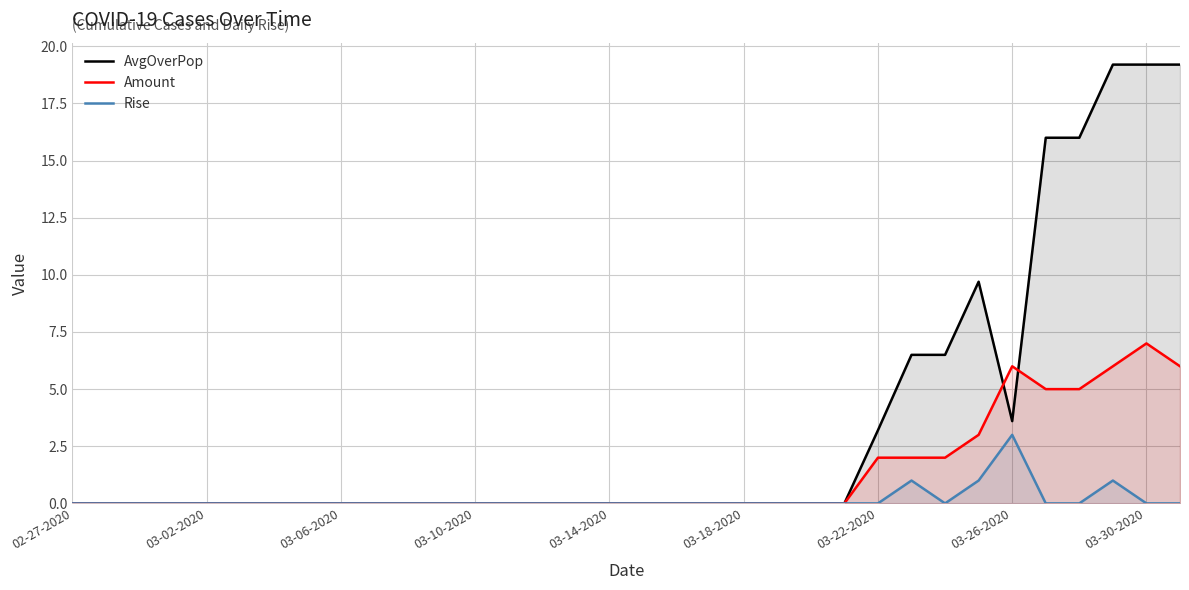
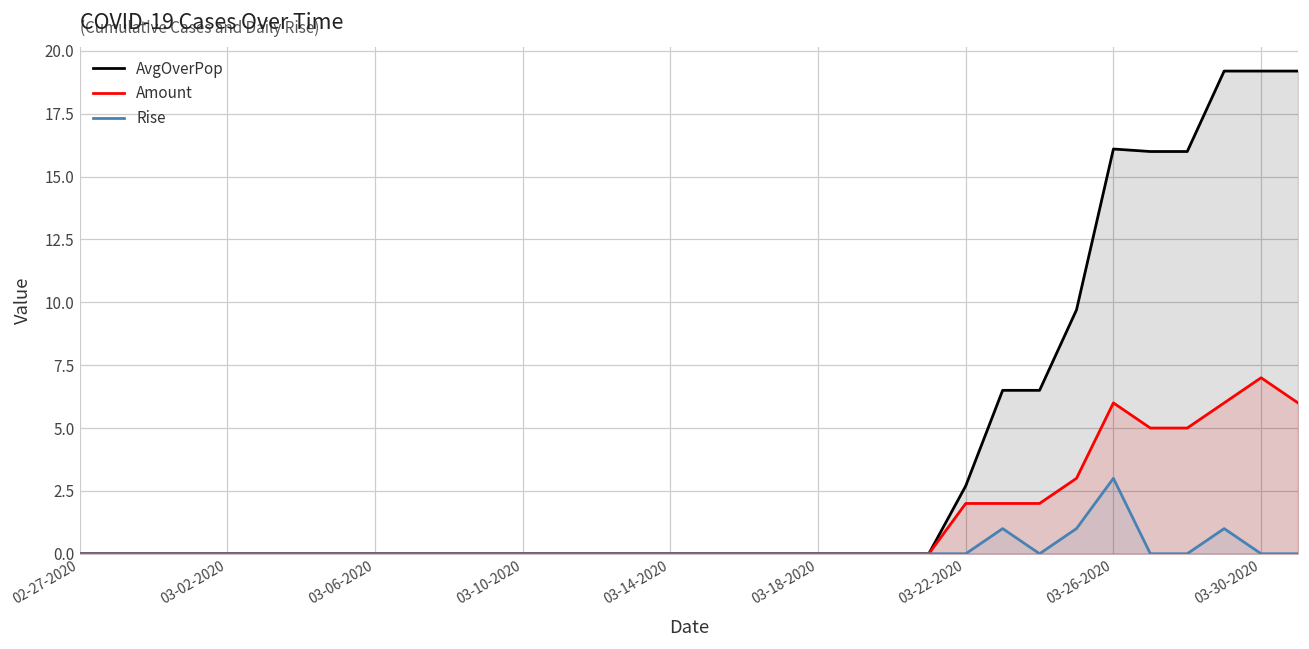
AvgOverPop, 03-22-2020: 3.2 -> 2.7
AvgOverPop, 03-26-2020: 3.6 -> 16.1
